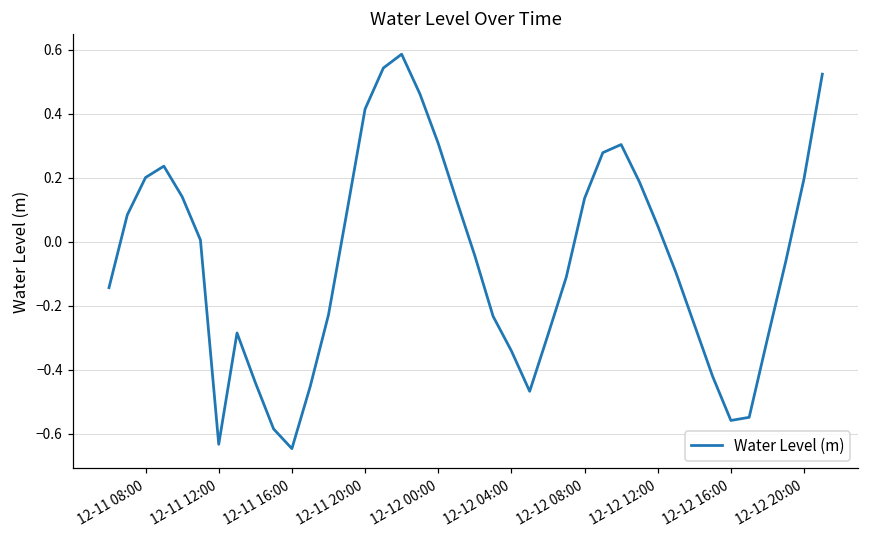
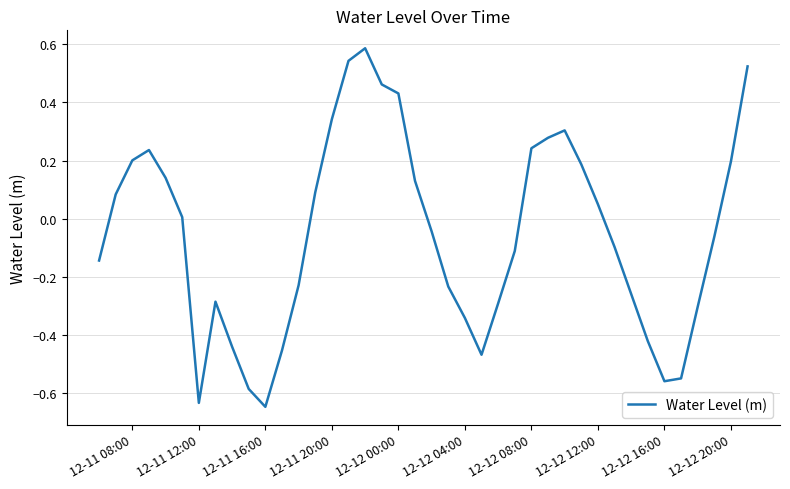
12-11 20:00: 0.41 -> 0.34
12-12 00:00: 0.31 -> 0.43
12-12 08:00: 0.14 -> 0.24
